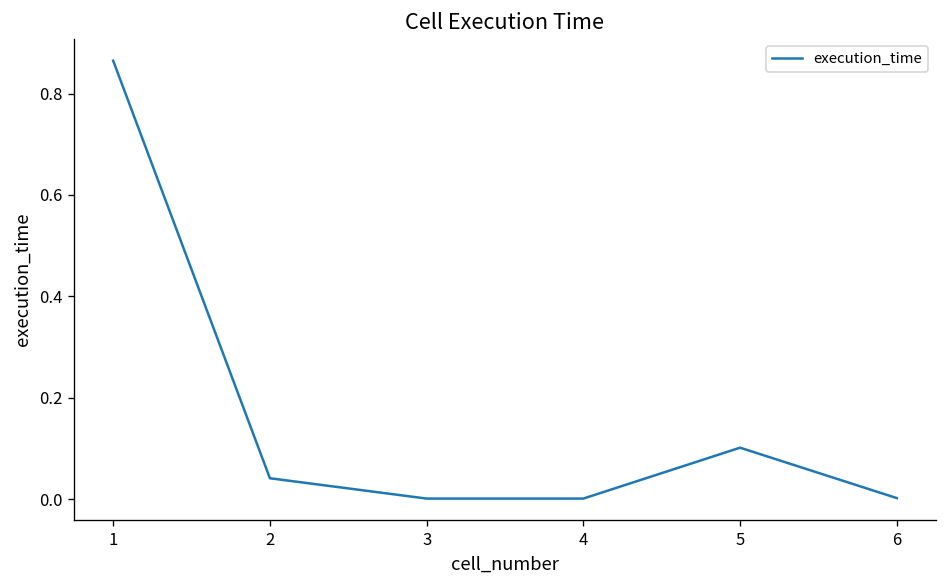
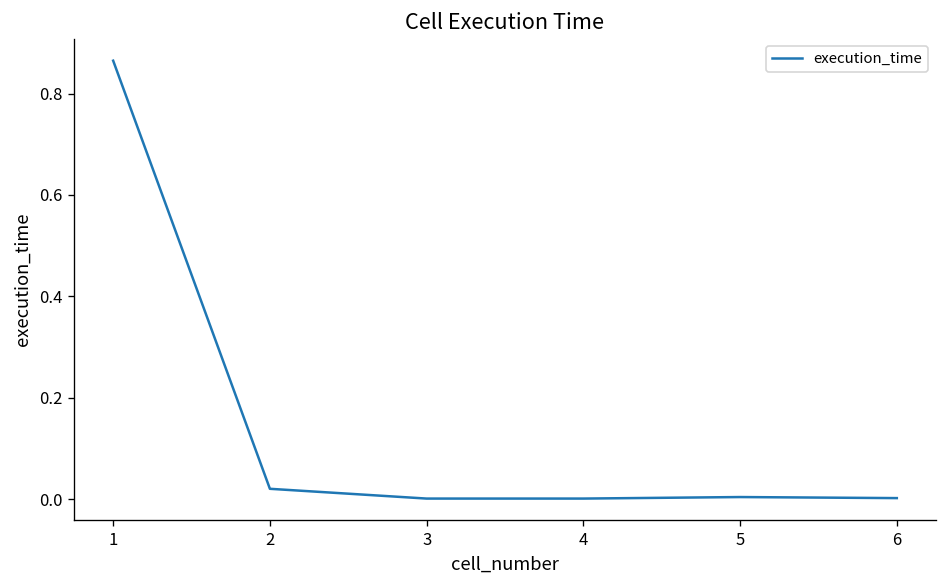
2: 0.04 -> 0.02
5: 0.10 -> 0.00
